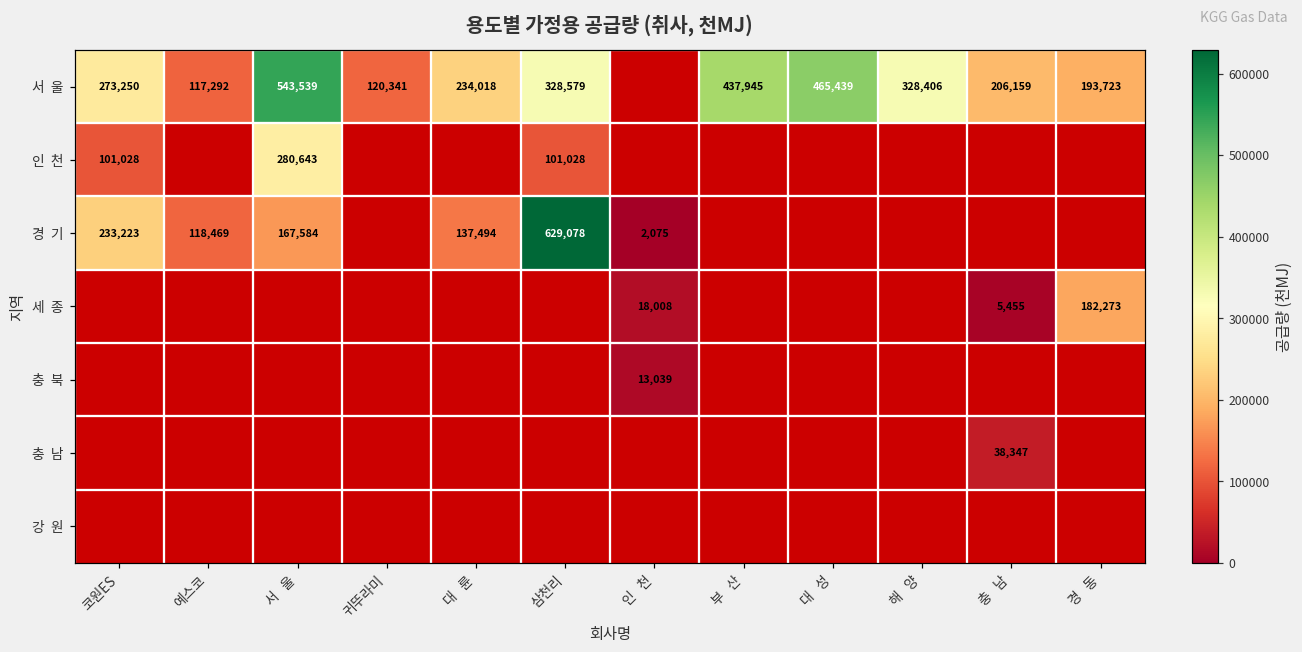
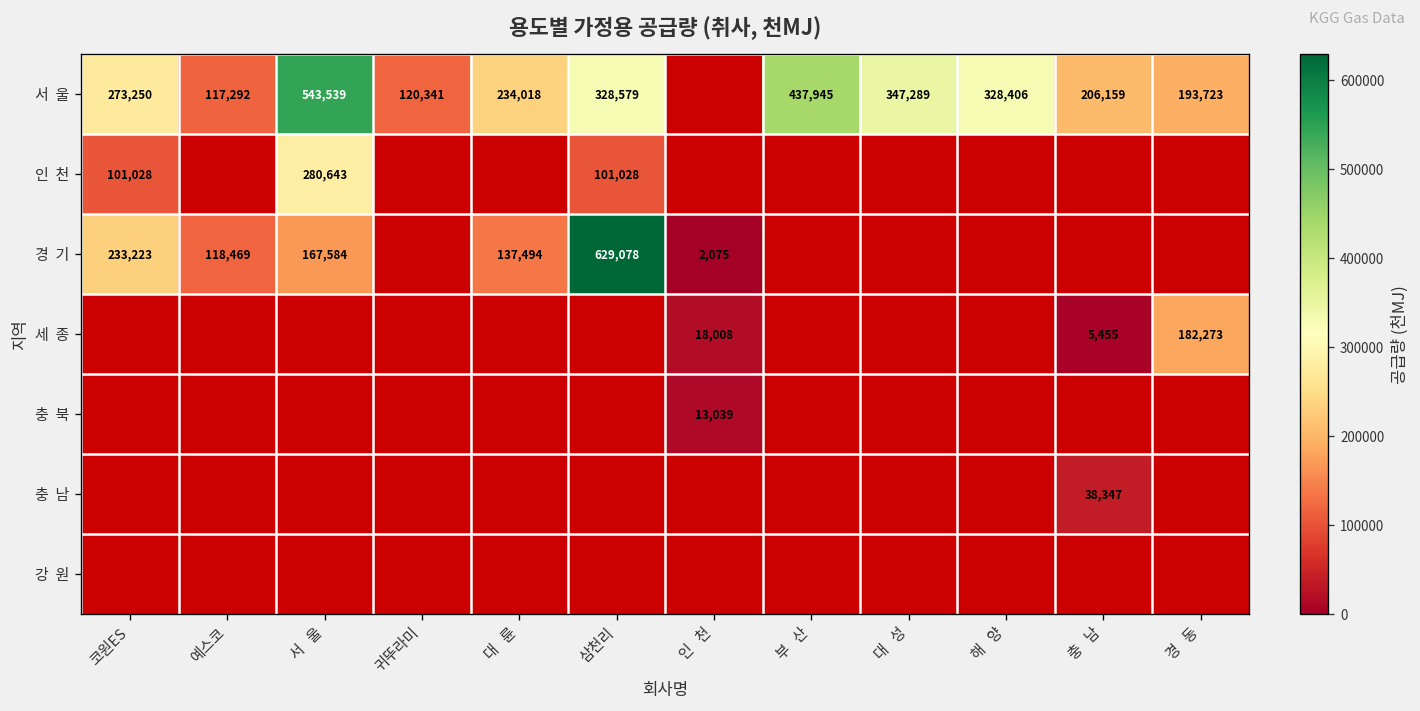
서 울, 대 성: 465,439 -> 347,289
